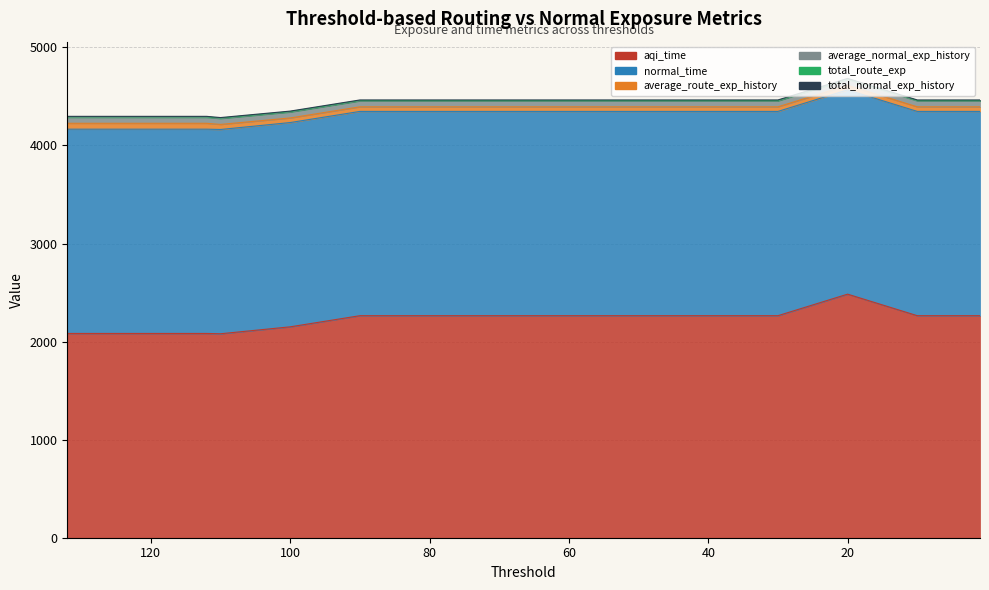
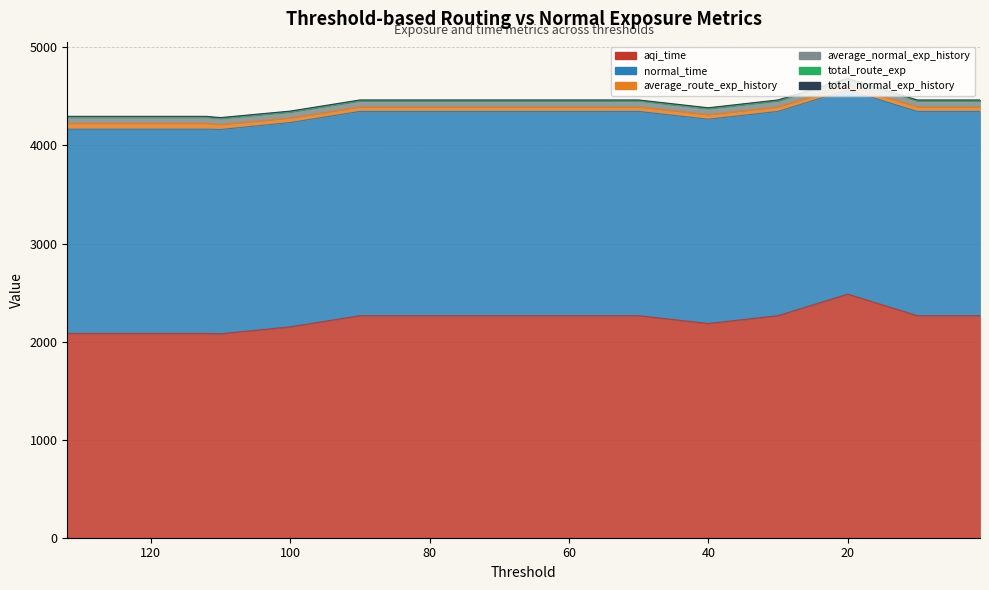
aqi_time, 40: 2300 -> 2200
